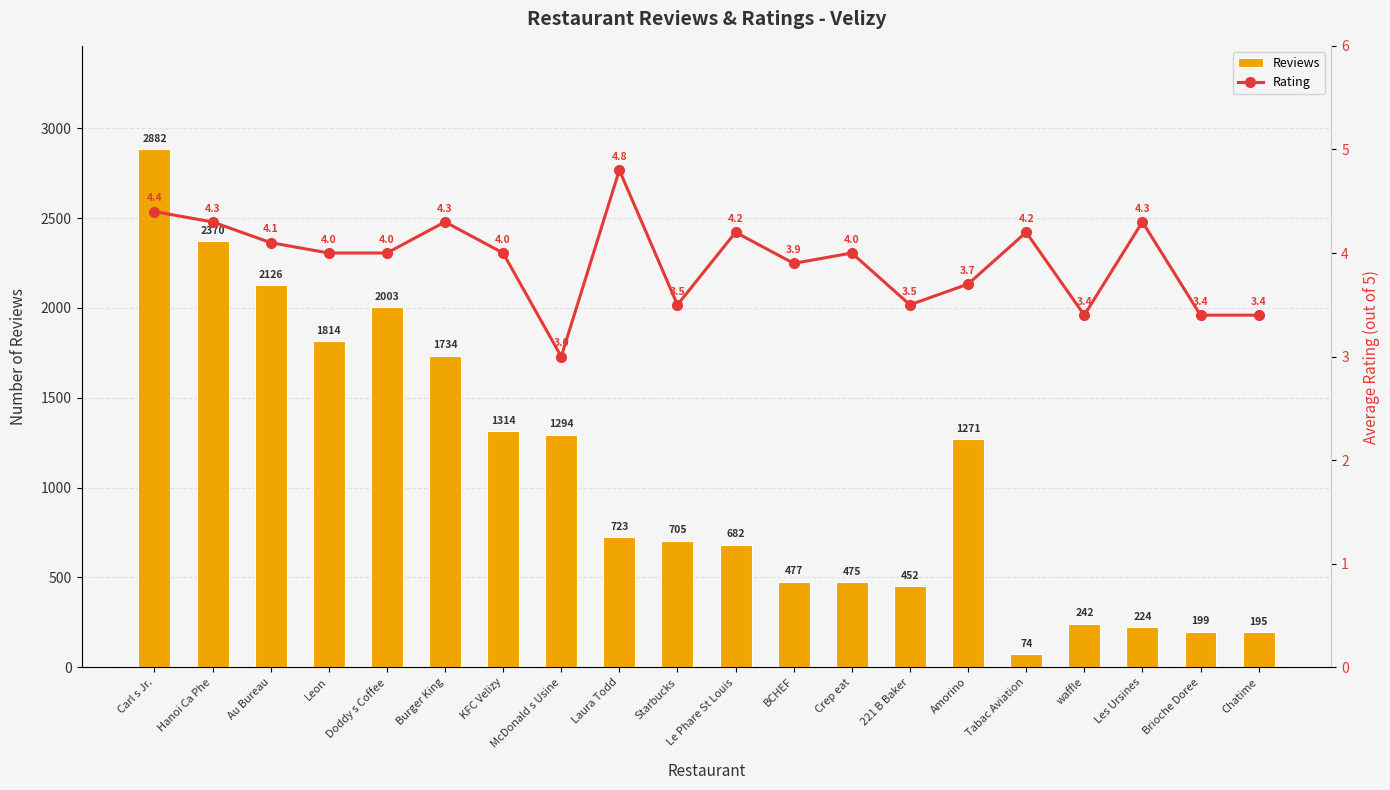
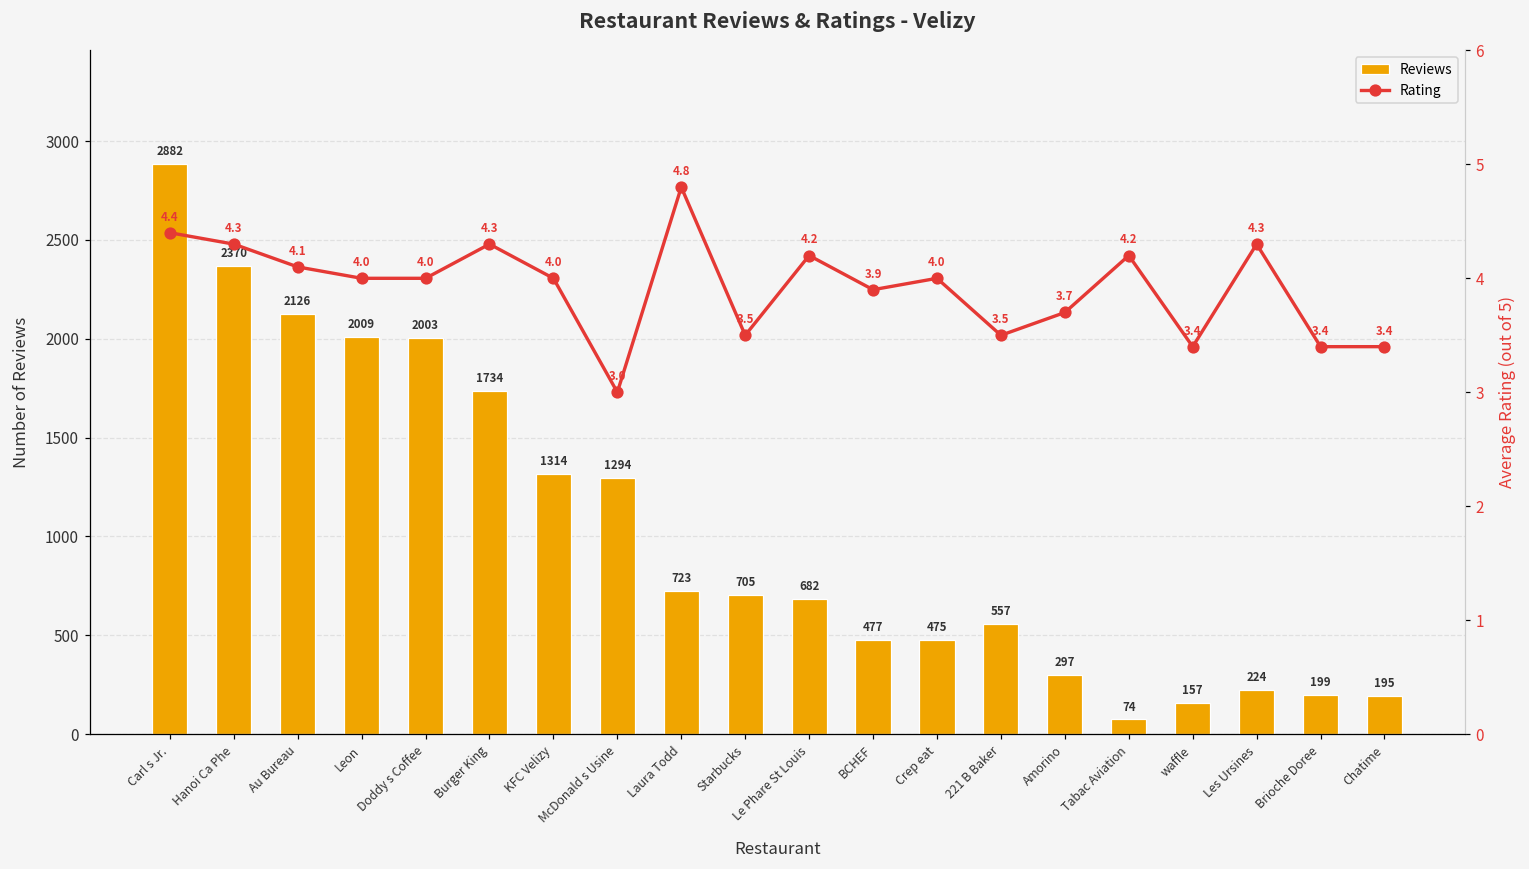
Reviews, Leon: 1814 -> 2009
Reviews, 221 B Baker: 452 -> 557
Reviews, Amorino: 1271 -> 297
Reviews, waffle: 242 -> 157
